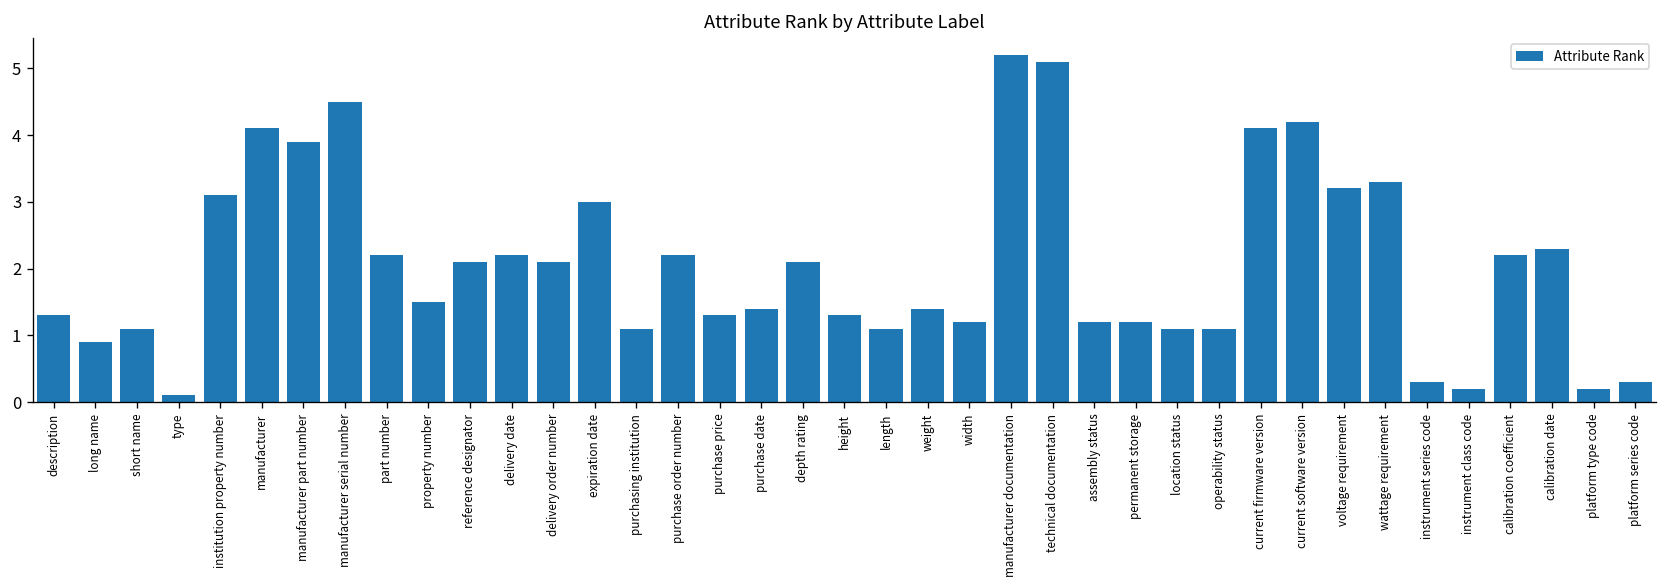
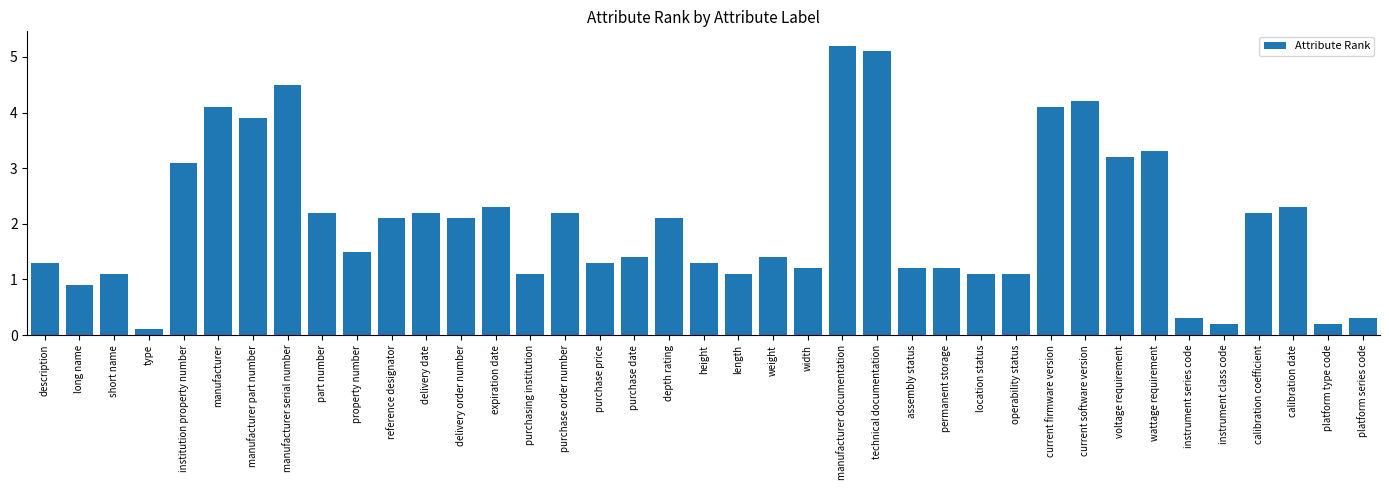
expiration date: 3.0 -> 2.3
